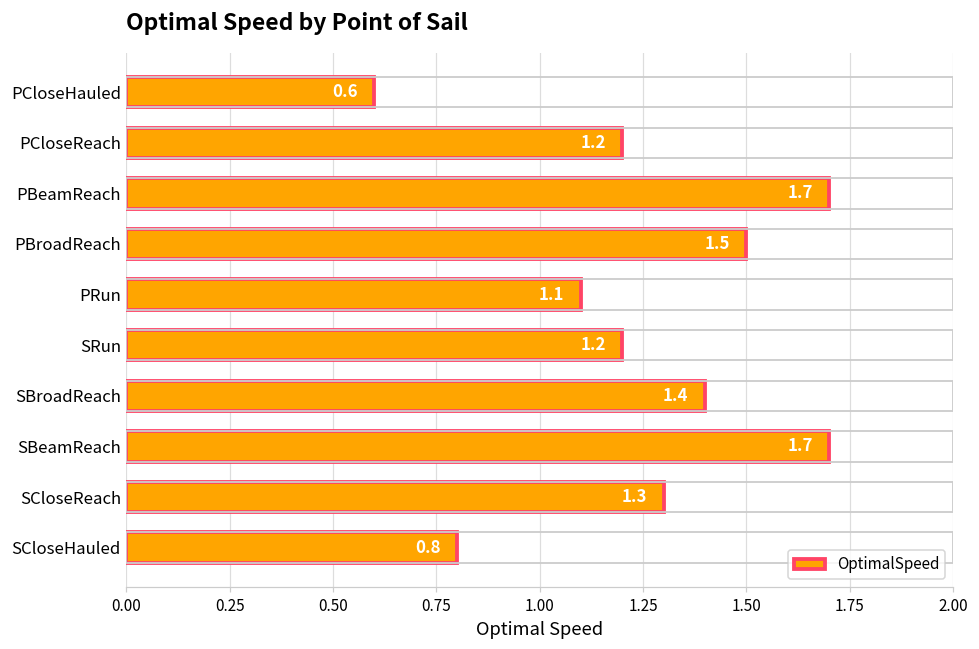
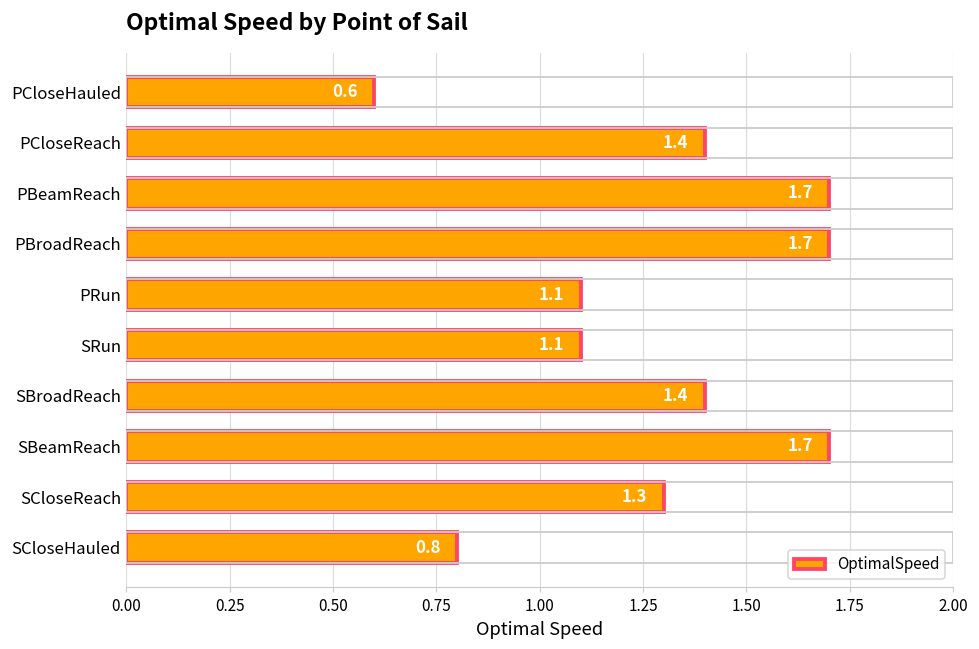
PCloseReach: 1.2 -> 1.4
PBroadReach: 1.5 -> 1.7
SRun: 1.2 -> 1.1
